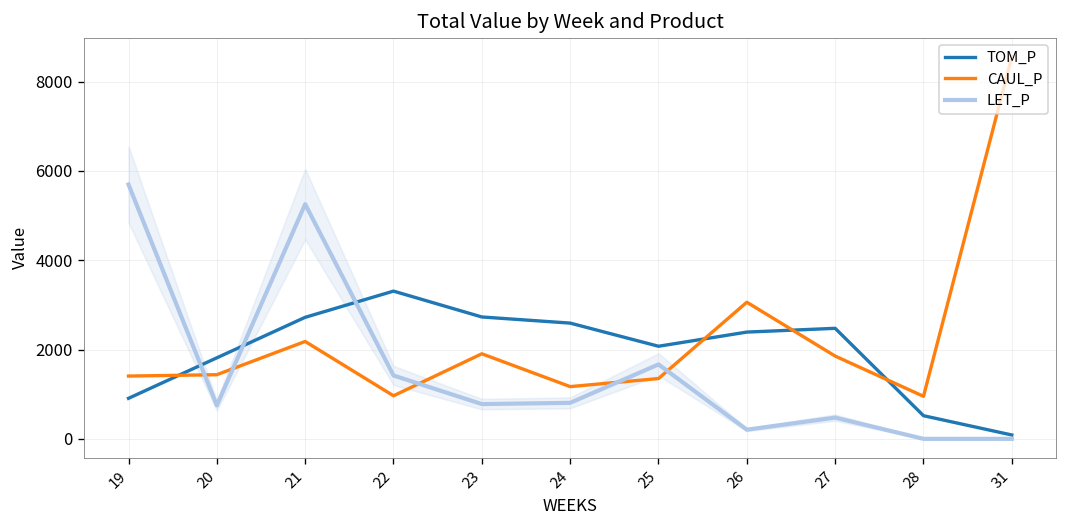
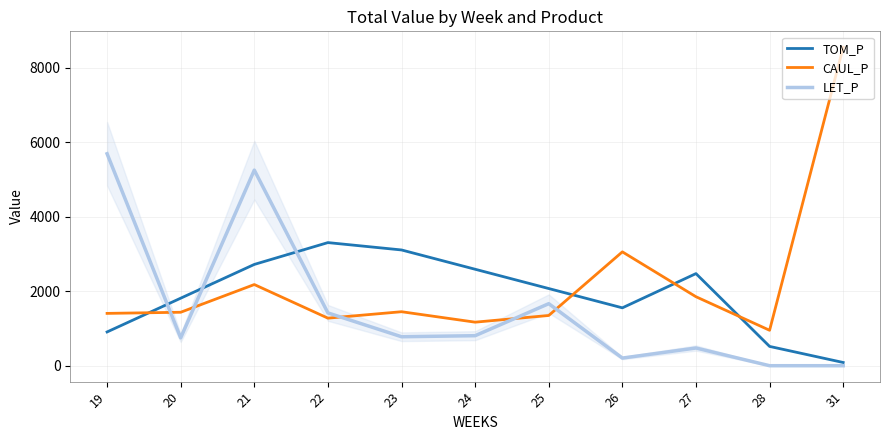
CAUL_P, 22: 1000 -> 1300
TOM_P, 23: 2700 -> 3100
CAUL_P, 23: 1900 -> 1500
TOM_P, 26: 2400 -> 1600
